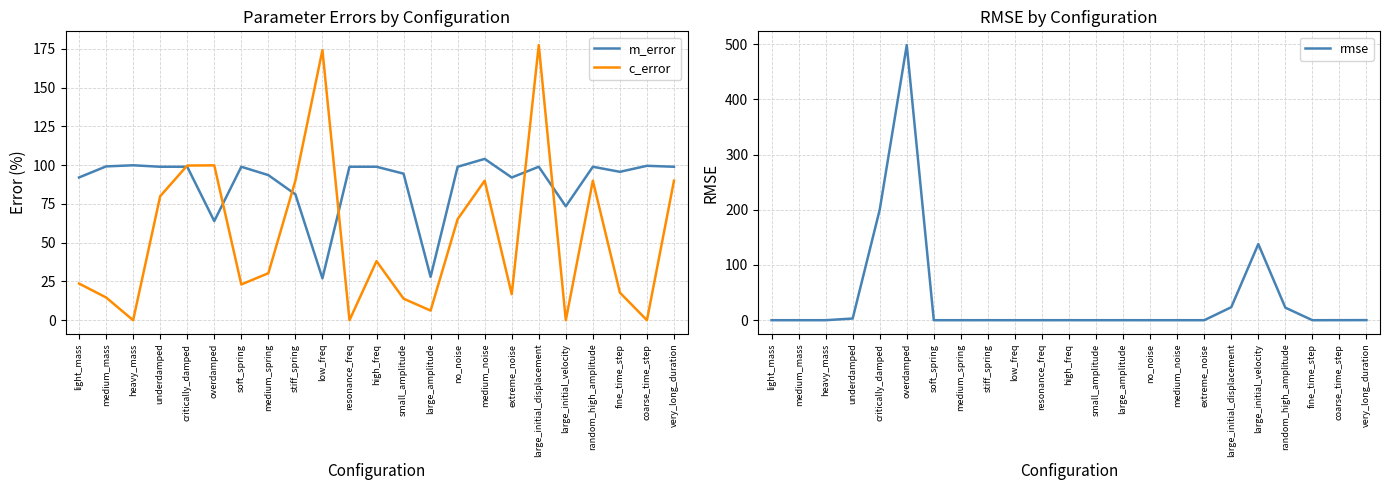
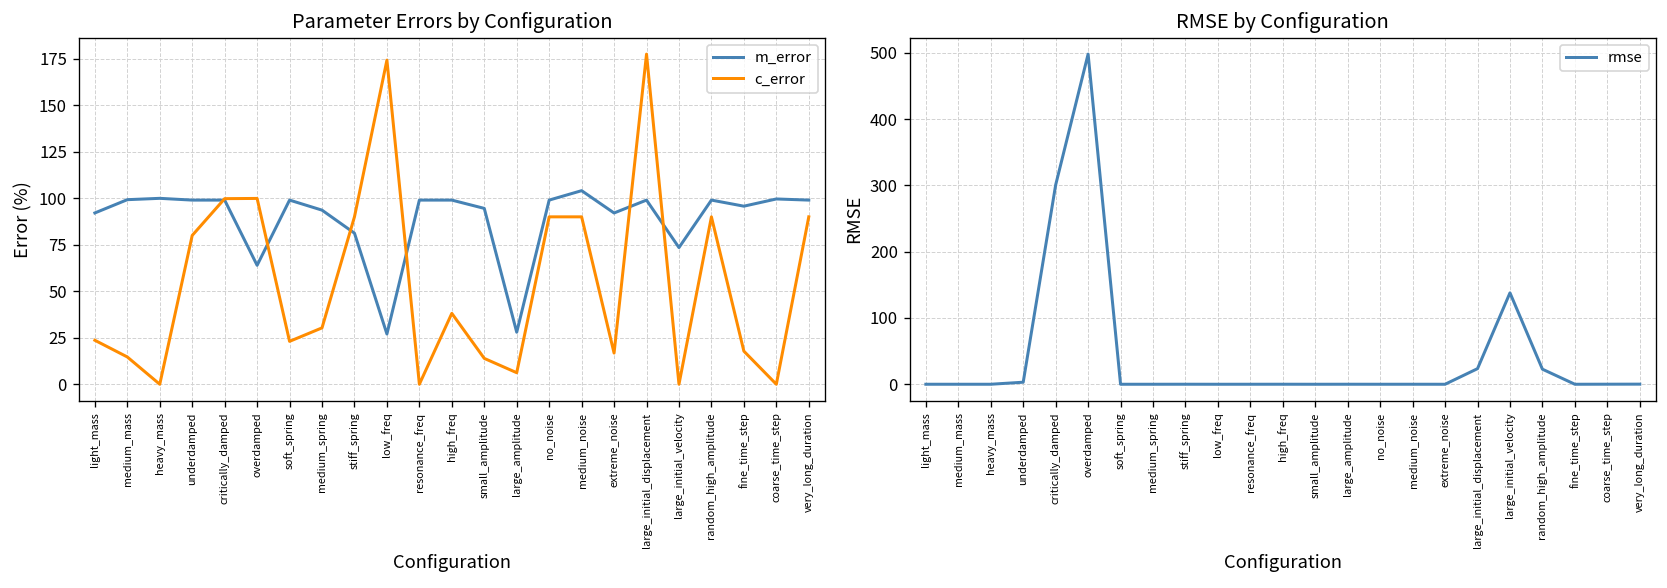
Parameter Errors by Configuration, c_error, no_noise: 65 -> 90
RMSE by Configuration, critically_damped: 200 -> 300
